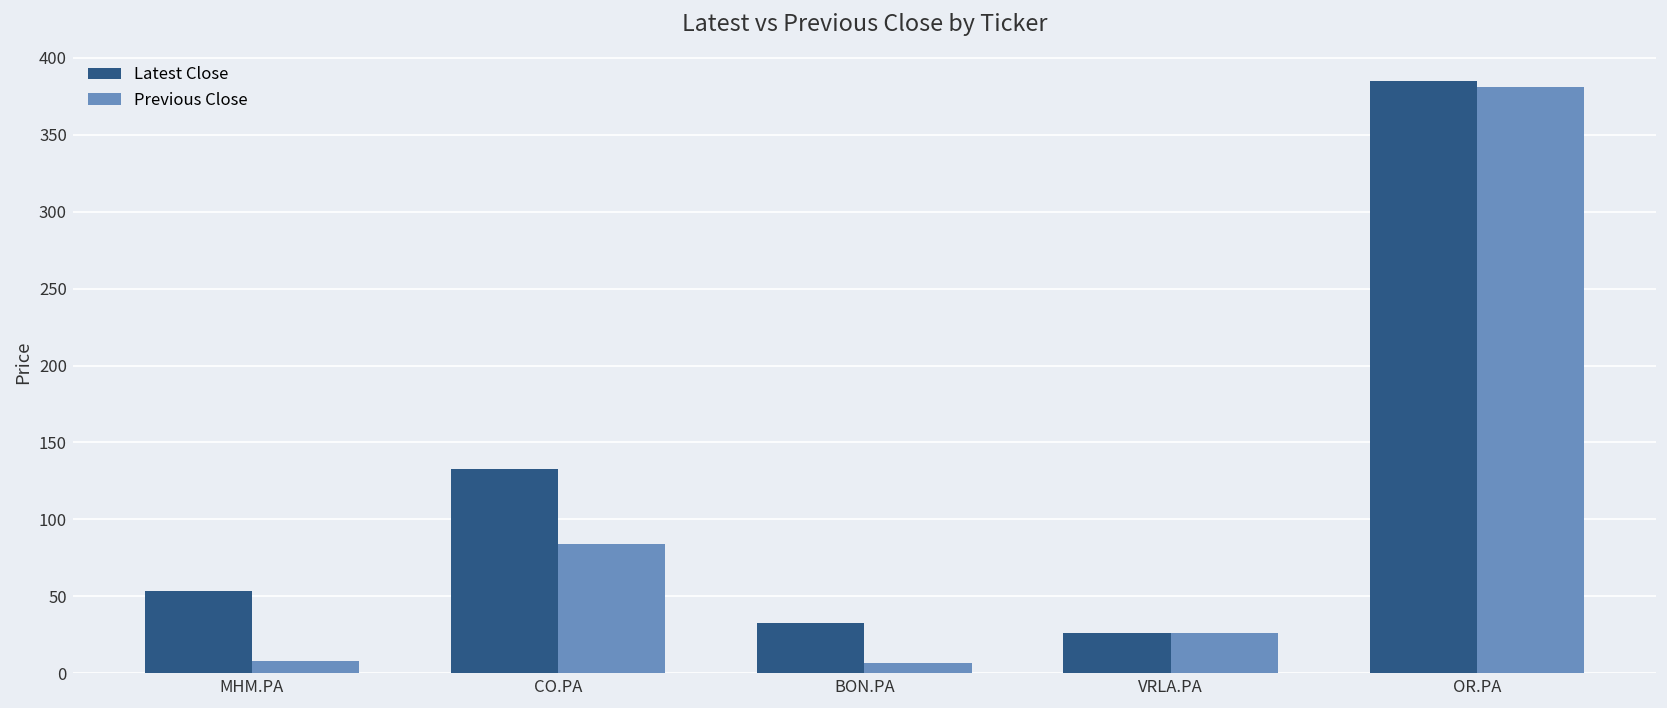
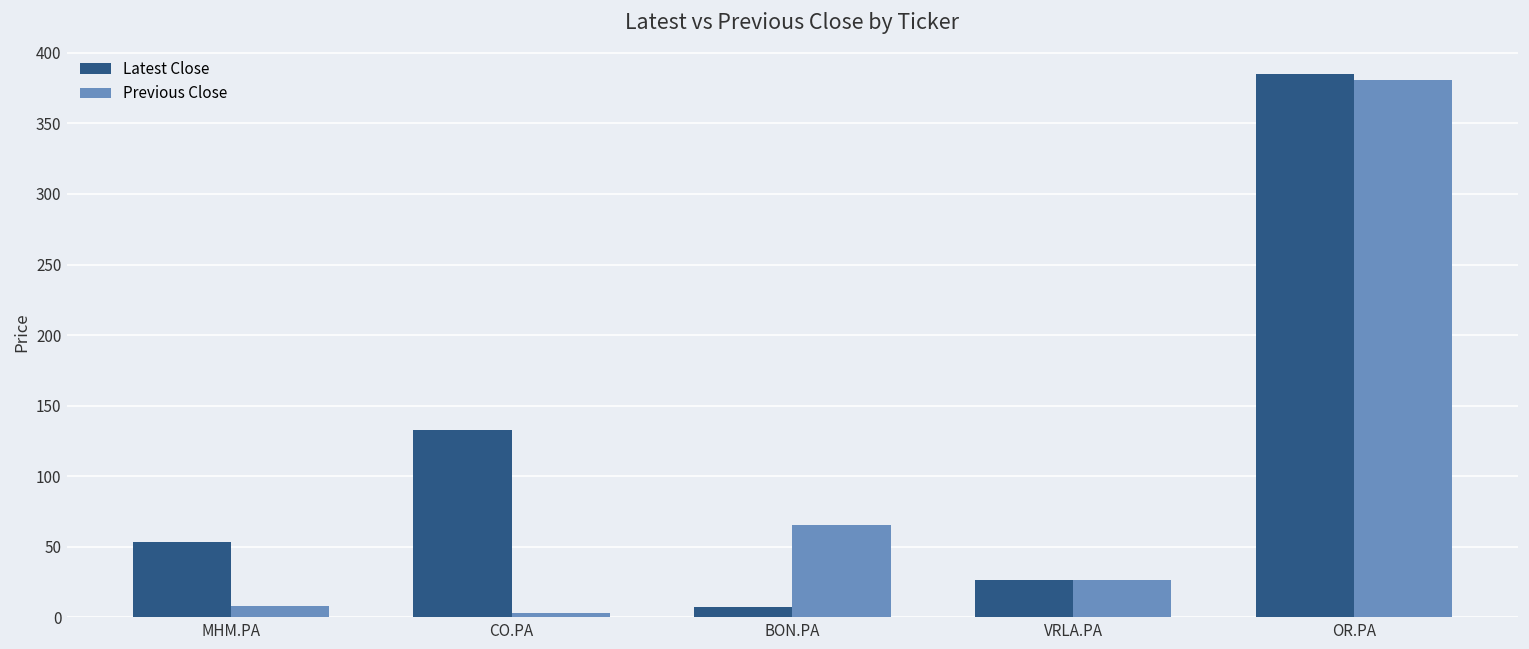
Previous Close, CO.PA: 84 -> 3
Latest Close, BON.PA: 33 -> 7
Previous Close, BON.PA: 7 -> 65
